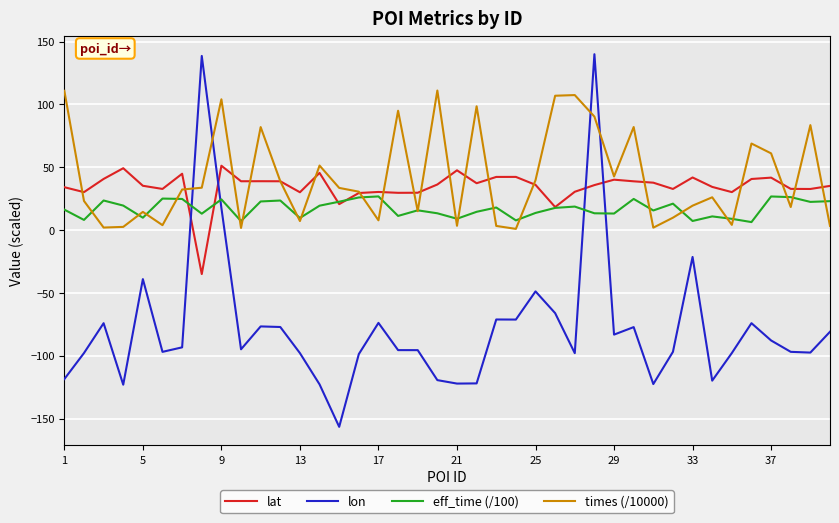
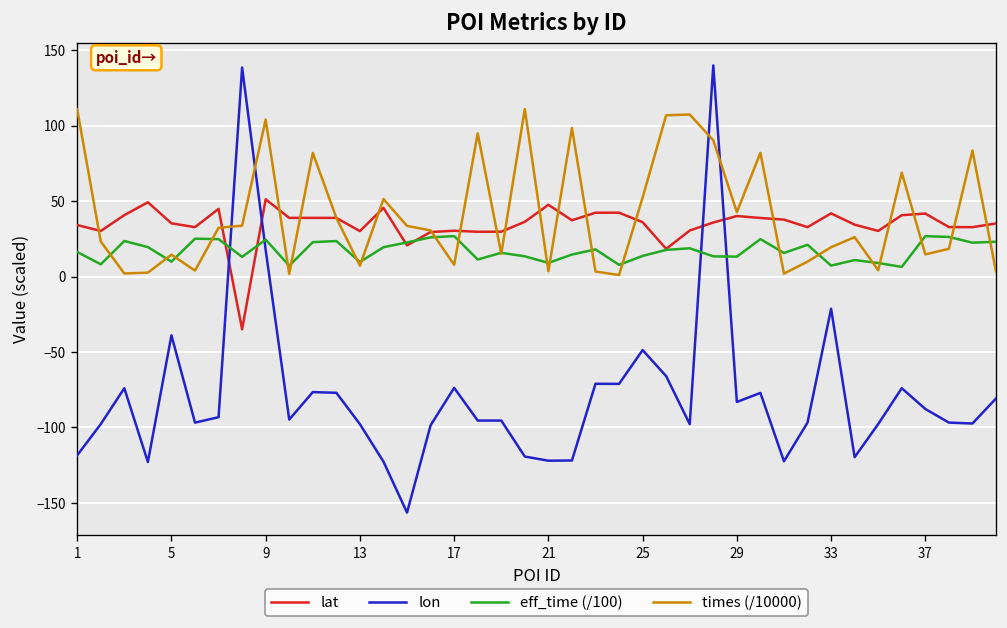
times (/10000), 25: 40 -> 52
times (/10000), 37: 61 -> 15
